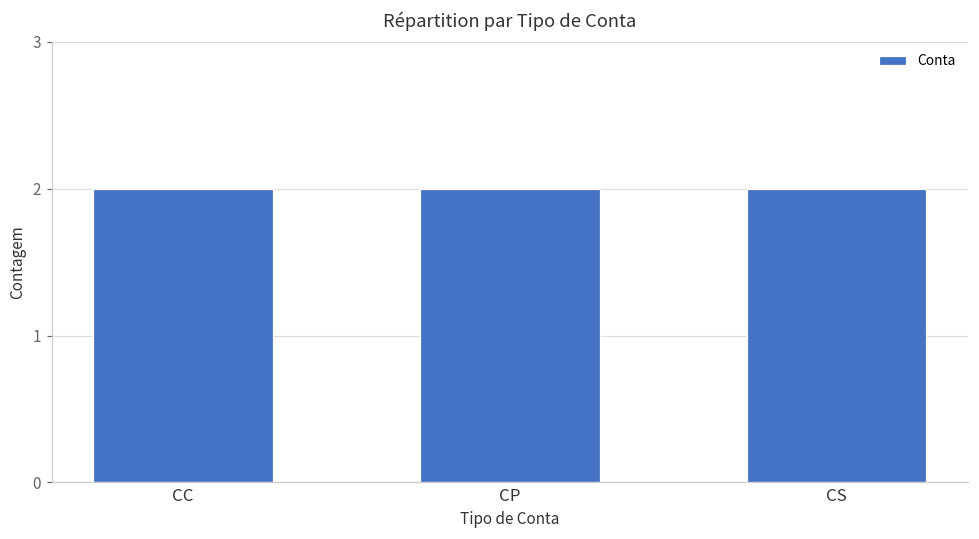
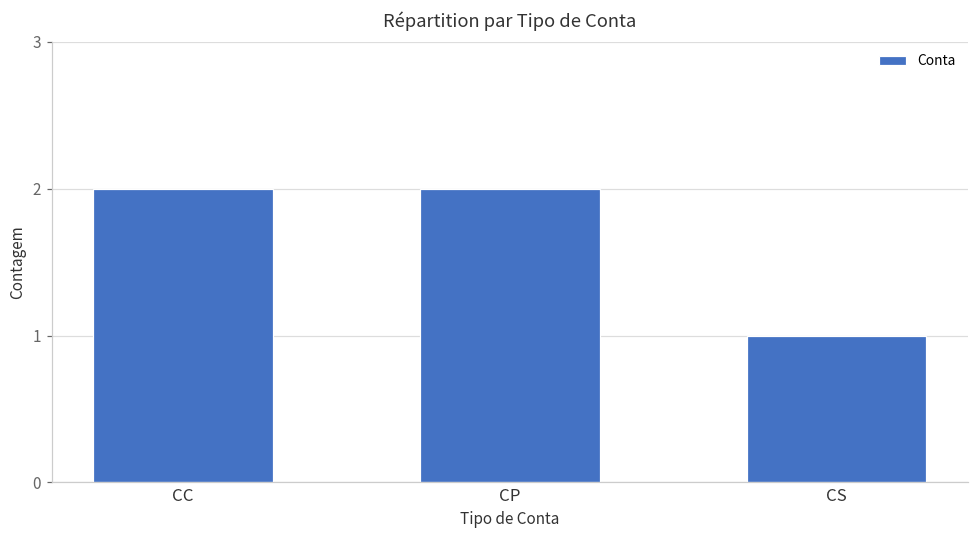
CS: 2 -> 1
